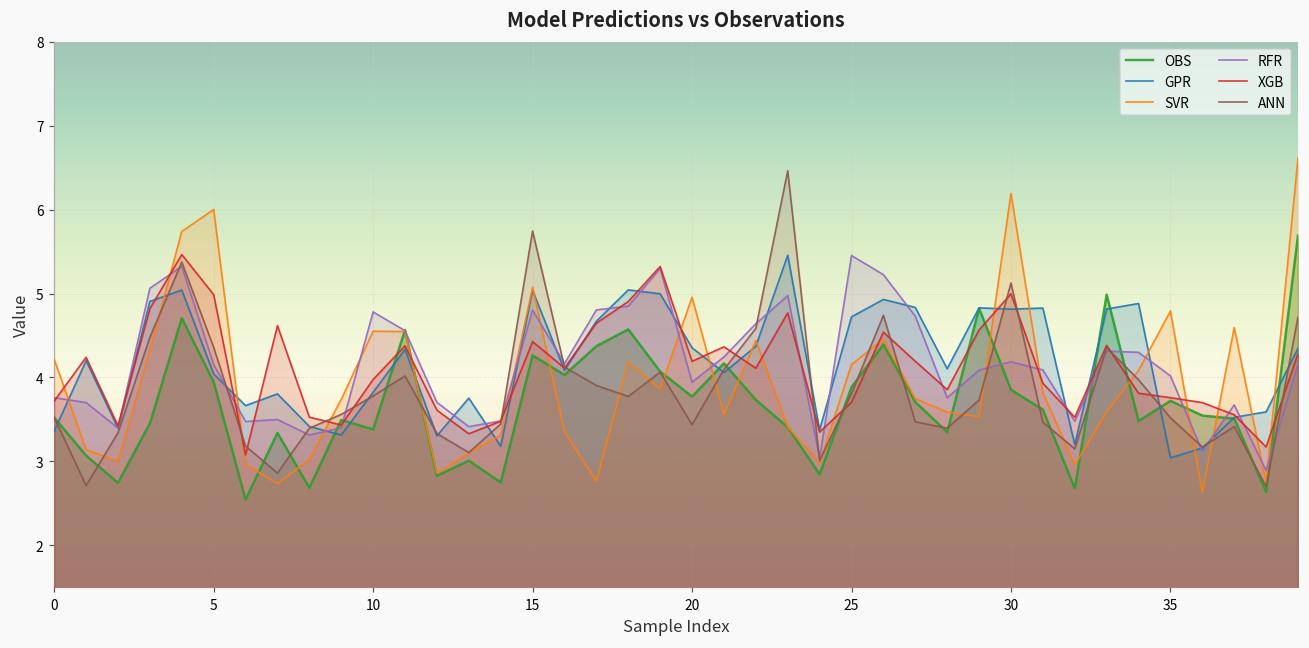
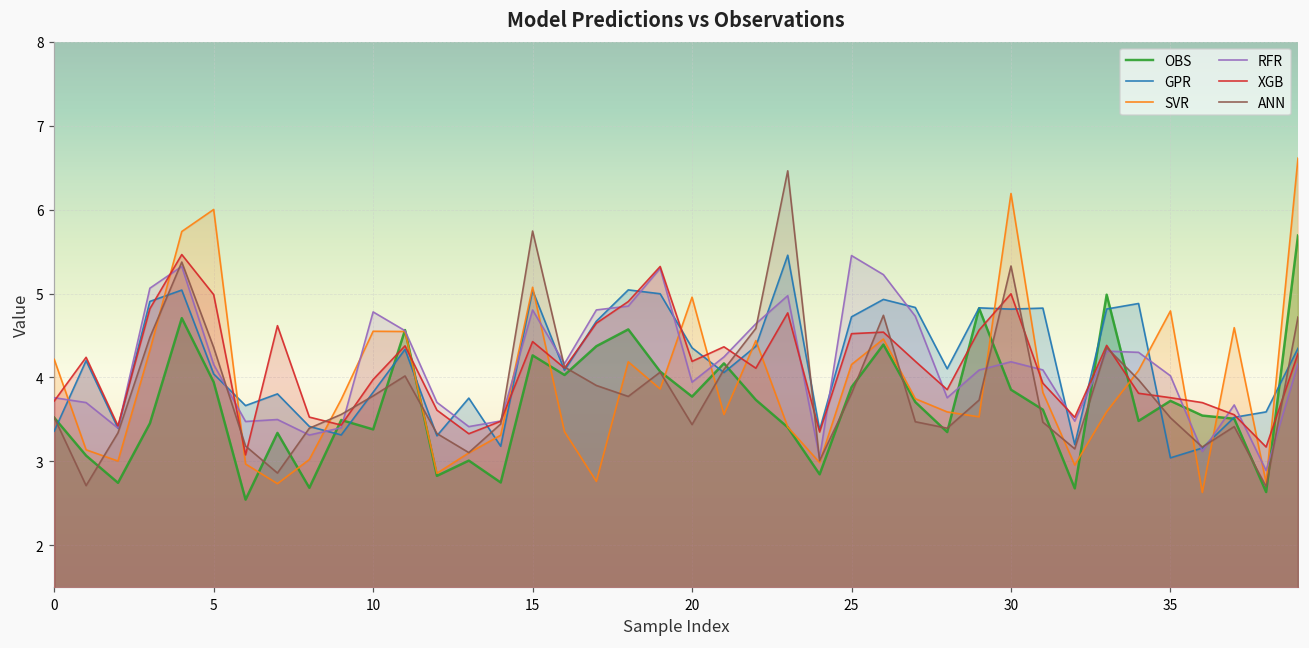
XGB, 25: 3.7 -> 4.5
ANN, 30: 5.1 -> 5.3
